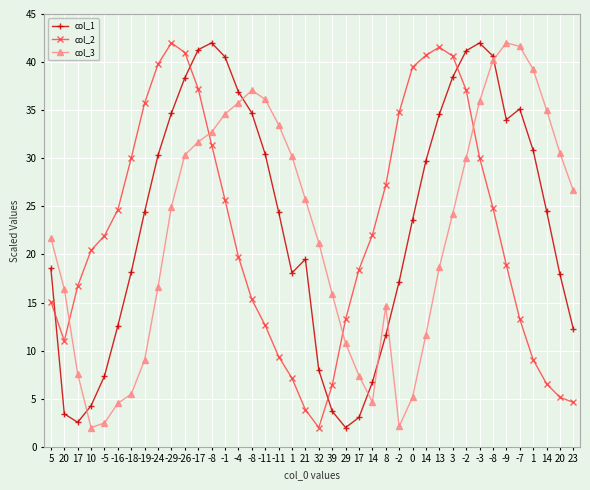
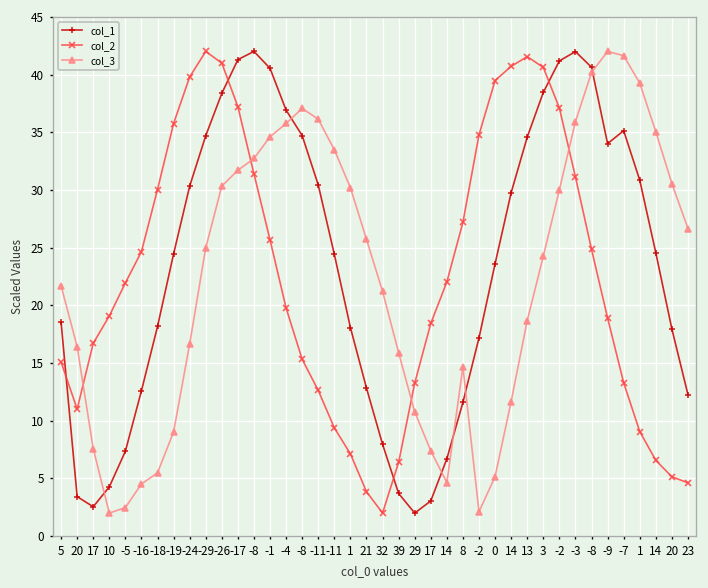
col_2, 10: 20 -> 19
col_1, 21: 20 -> 13
col_2, -3: 30 -> 31
